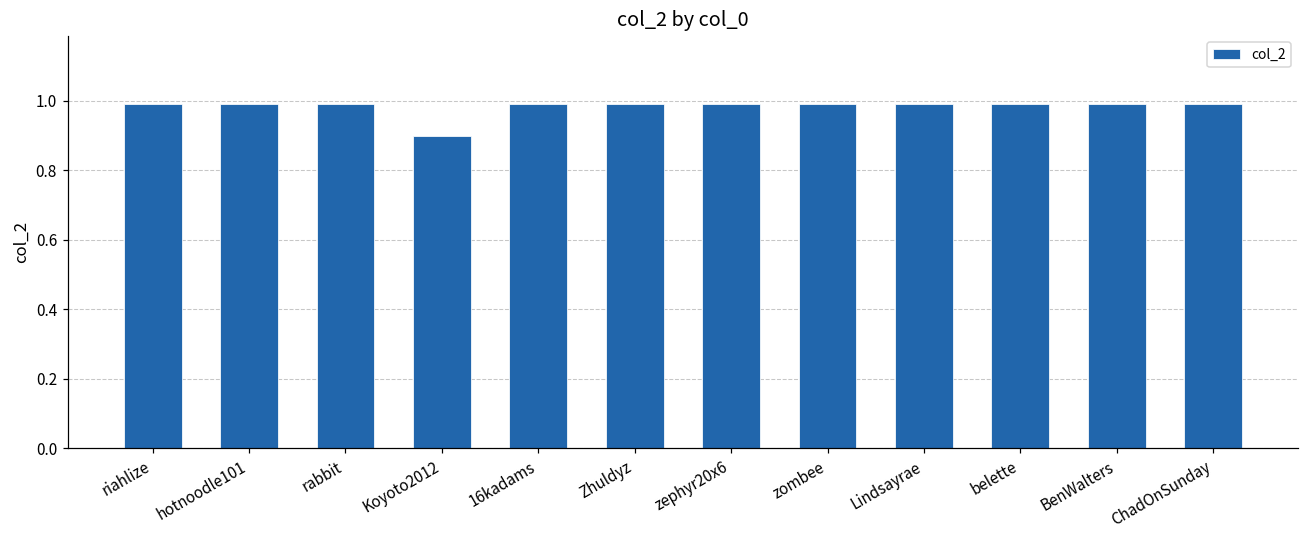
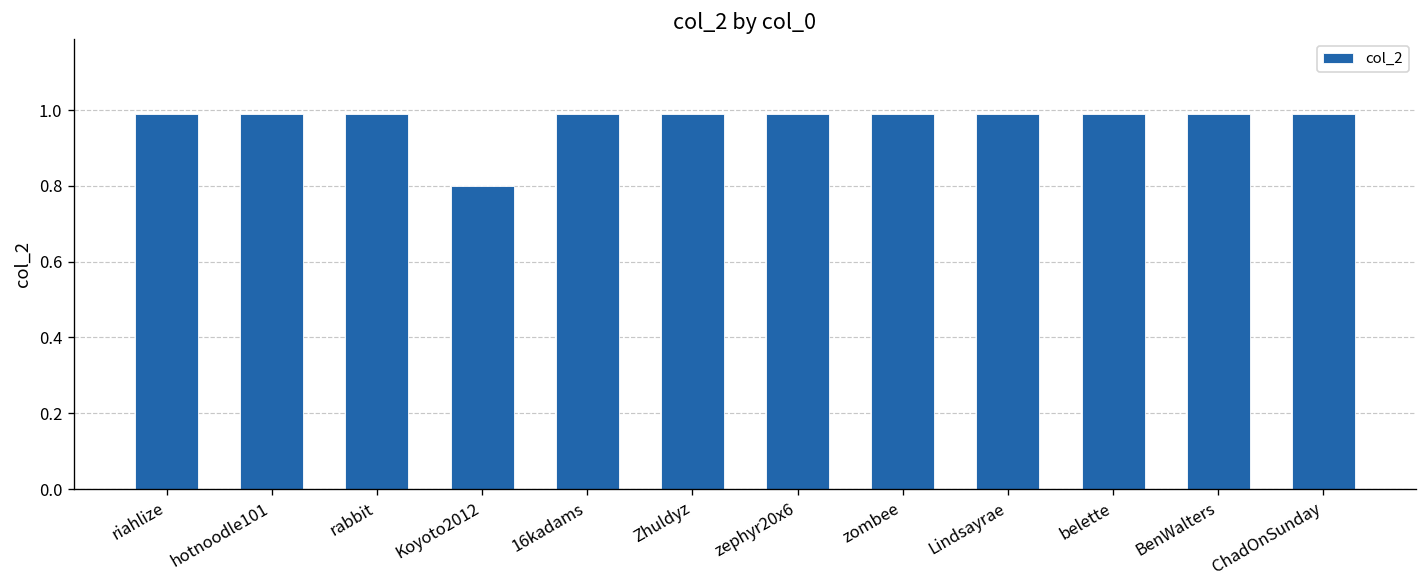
Koyoto2012: 0.9 -> 0.8
